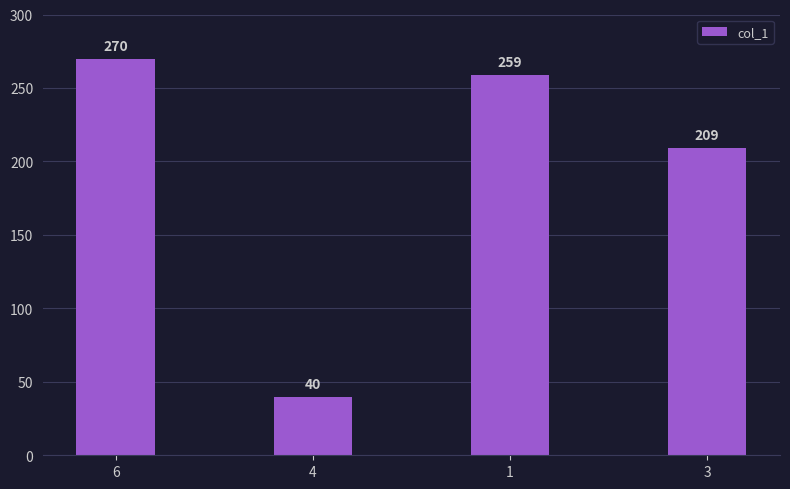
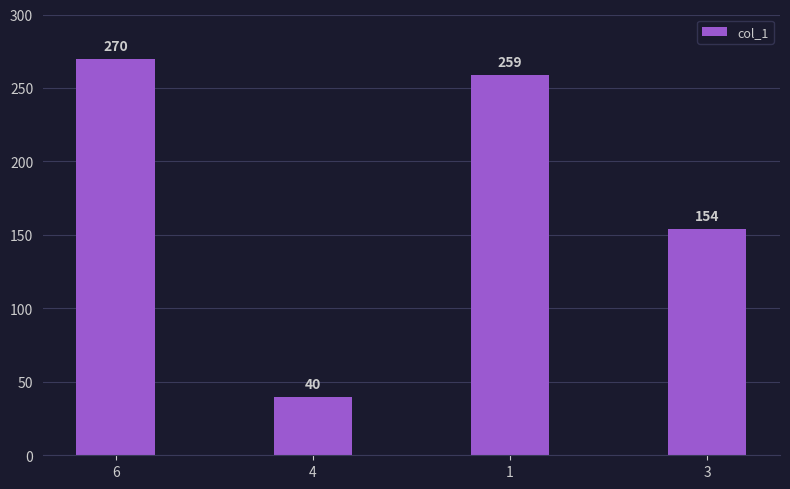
3: 209 -> 154
